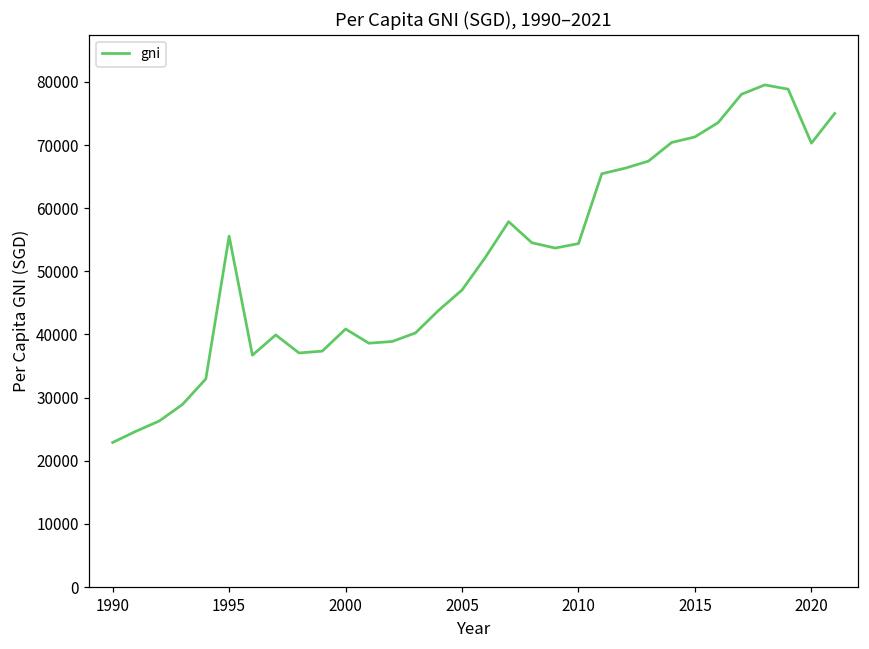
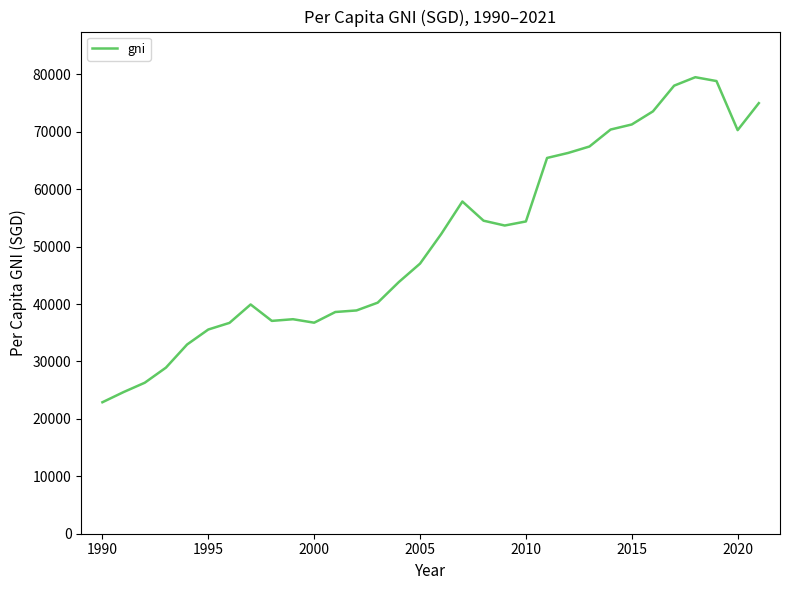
1995: 56000 -> 36000
2000: 41000 -> 37000
